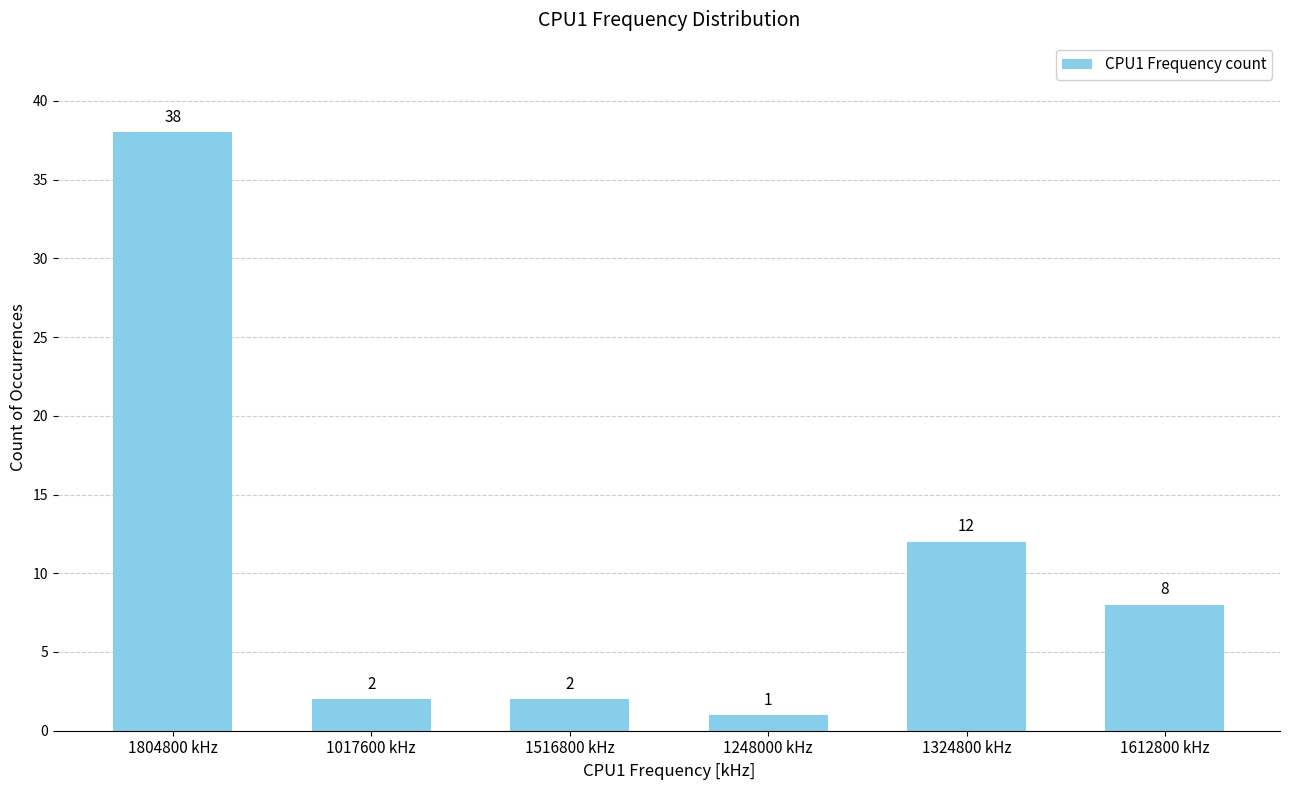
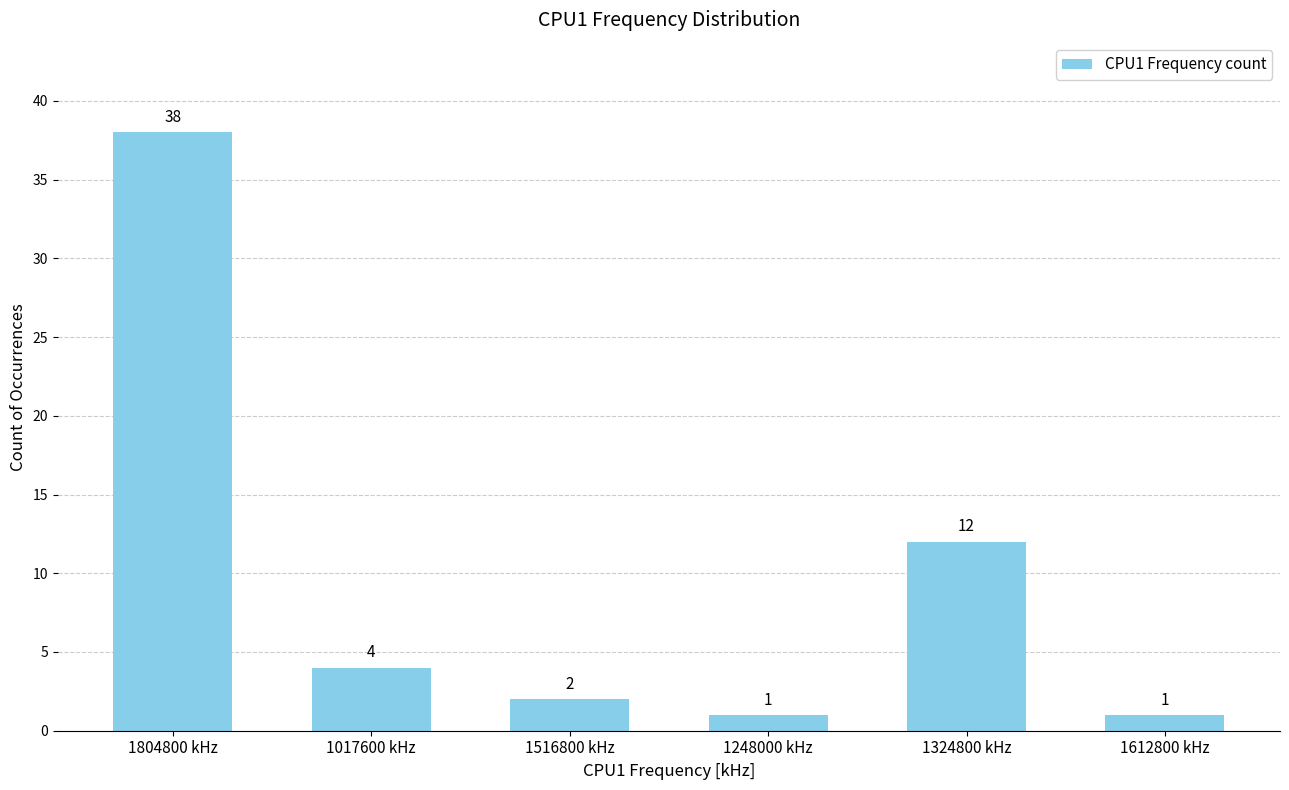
1017600 kHz: 2 -> 4
1612800 kHz: 8 -> 1
